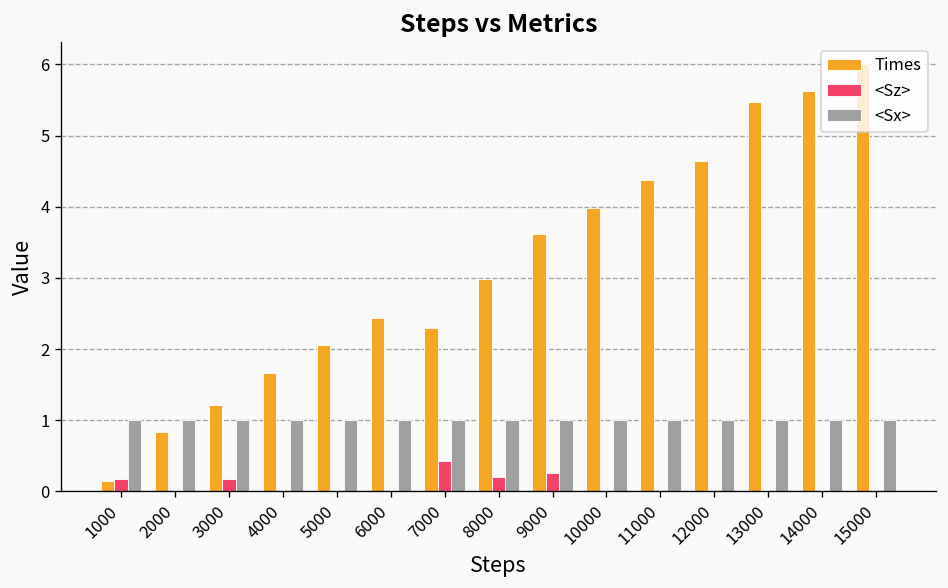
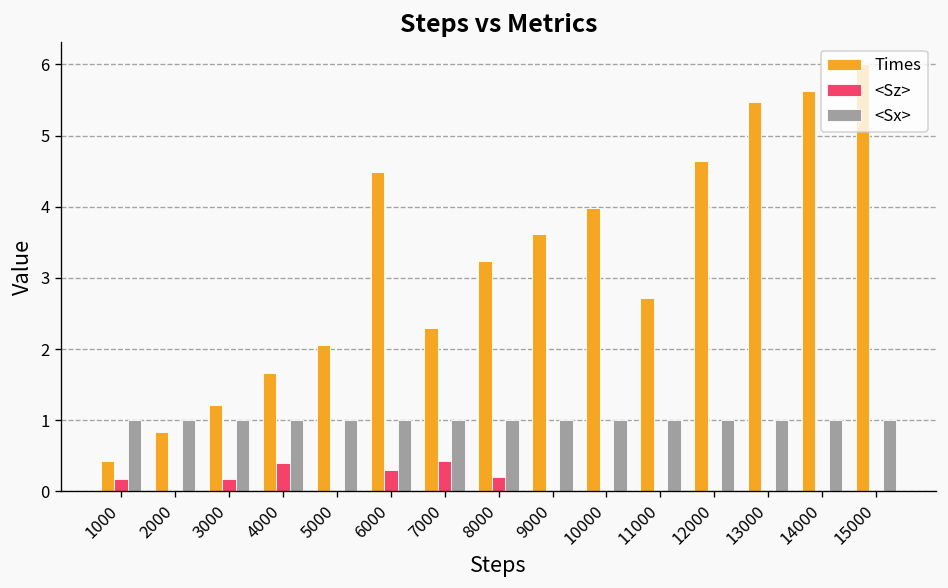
Times, 1000: 0.1 -> 0.4
<Sz>, 4000: 0.0 -> 0.4
Times, 6000: 2.4 -> 4.5
<Sz>, 6000: 0.0 -> 0.3
Times, 8000: 3.0 -> 3.2
<Sz>, 9000: 0.3 -> 0.0
Times, 11000: 4.4 -> 2.7
